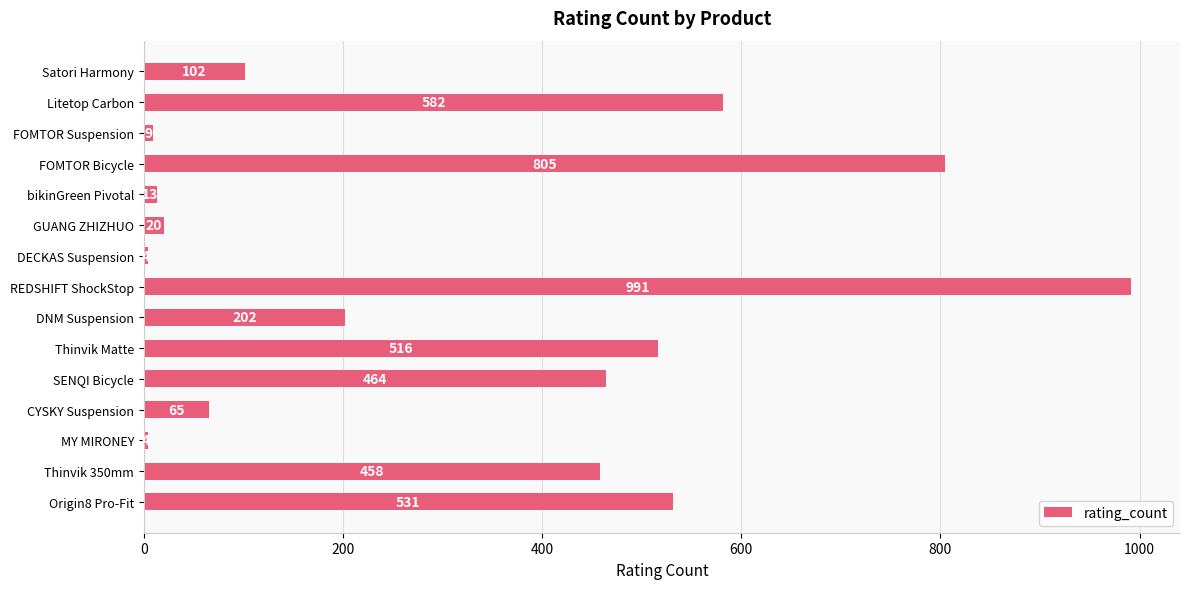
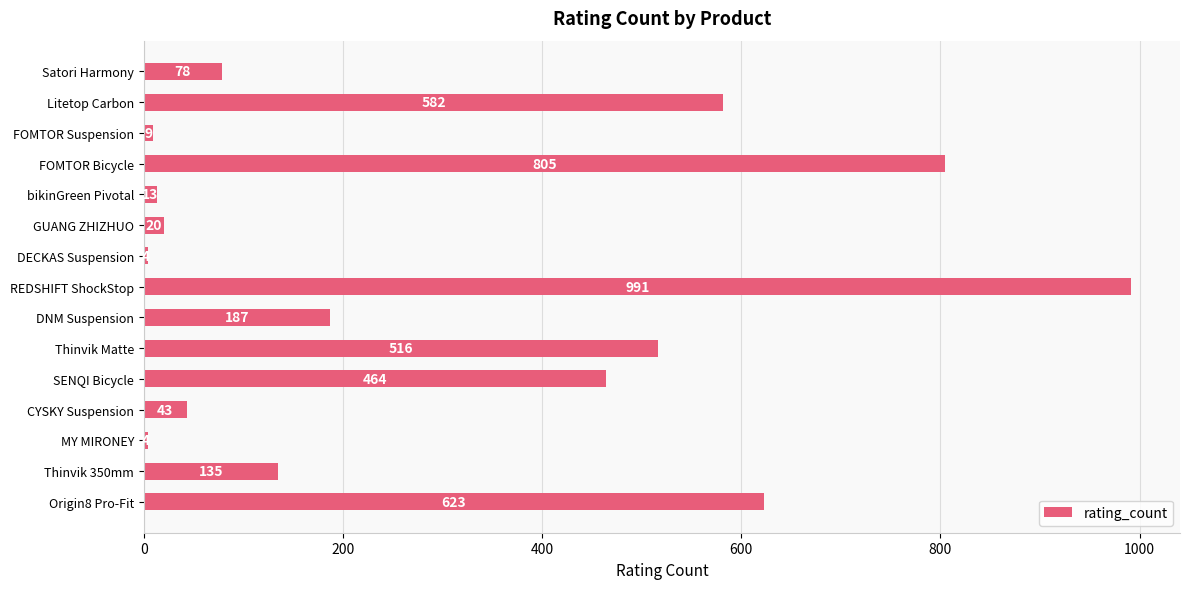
Satori Harmony: 102 -> 78
DNM Suspension: 202 -> 187
CYSKY Suspension: 65 -> 43
Thinvik 350mm: 458 -> 135
Origin8 Pro-Fit: 531 -> 623
